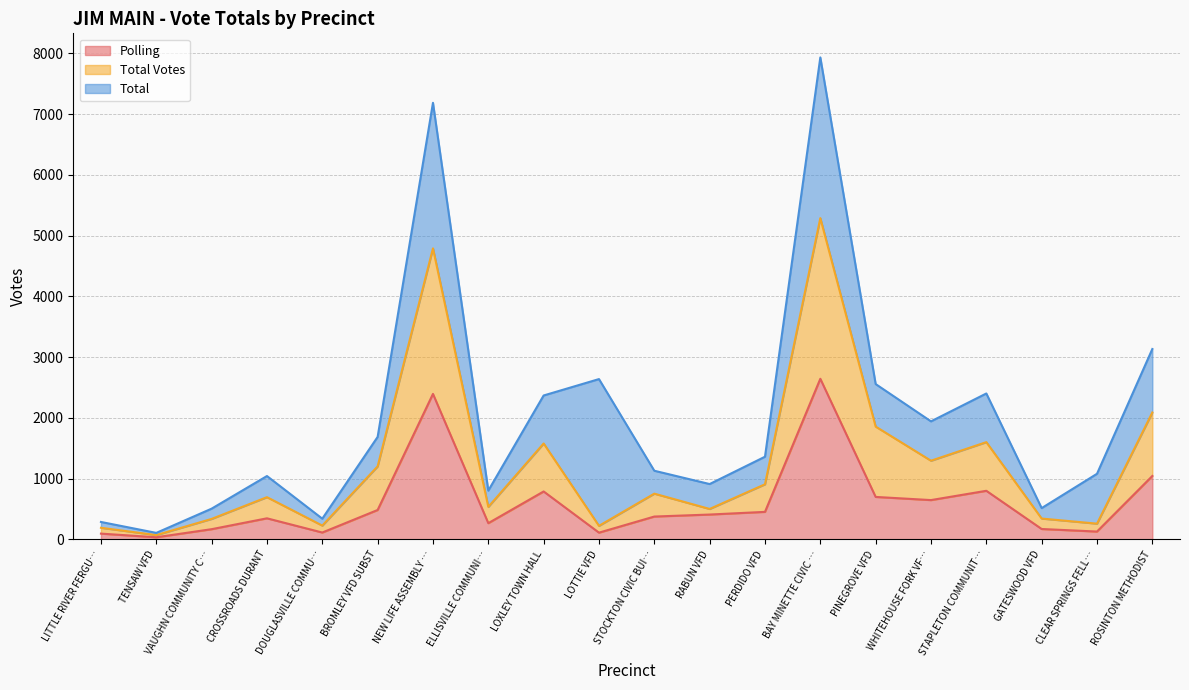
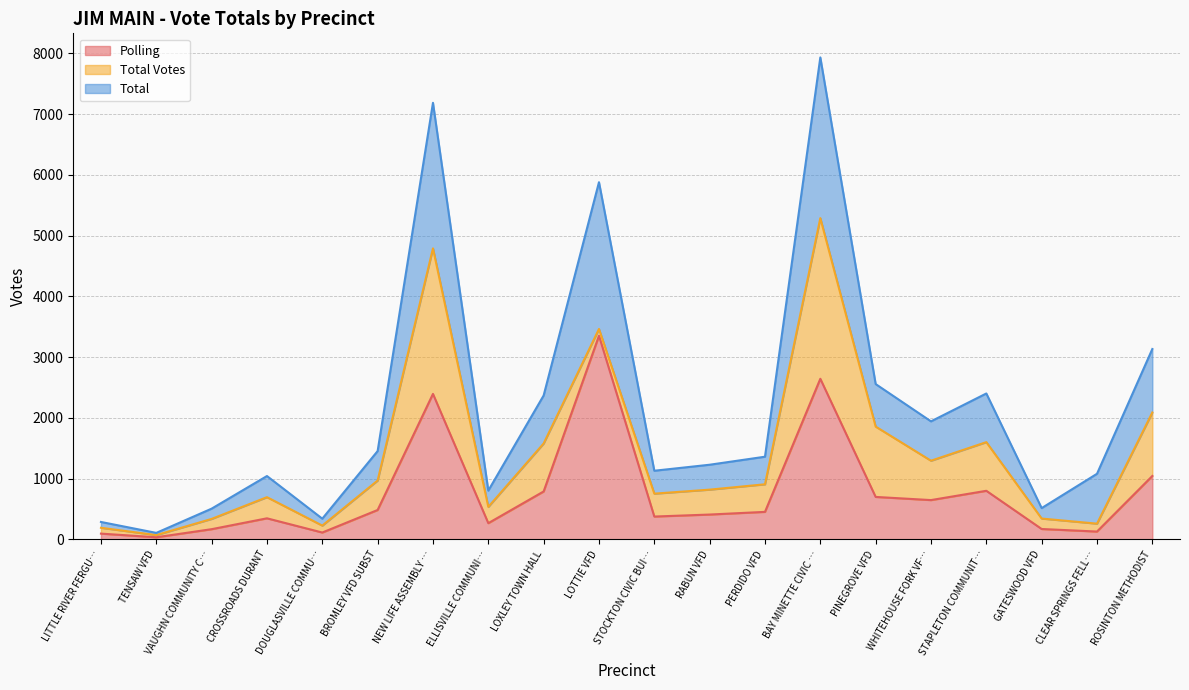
Total Votes, BROMLEY VFD SUBST: 700 -> 500
Polling, LOTTIE VFD: 100 -> 3400
Total Votes, RABUN VFD: 100 -> 400
